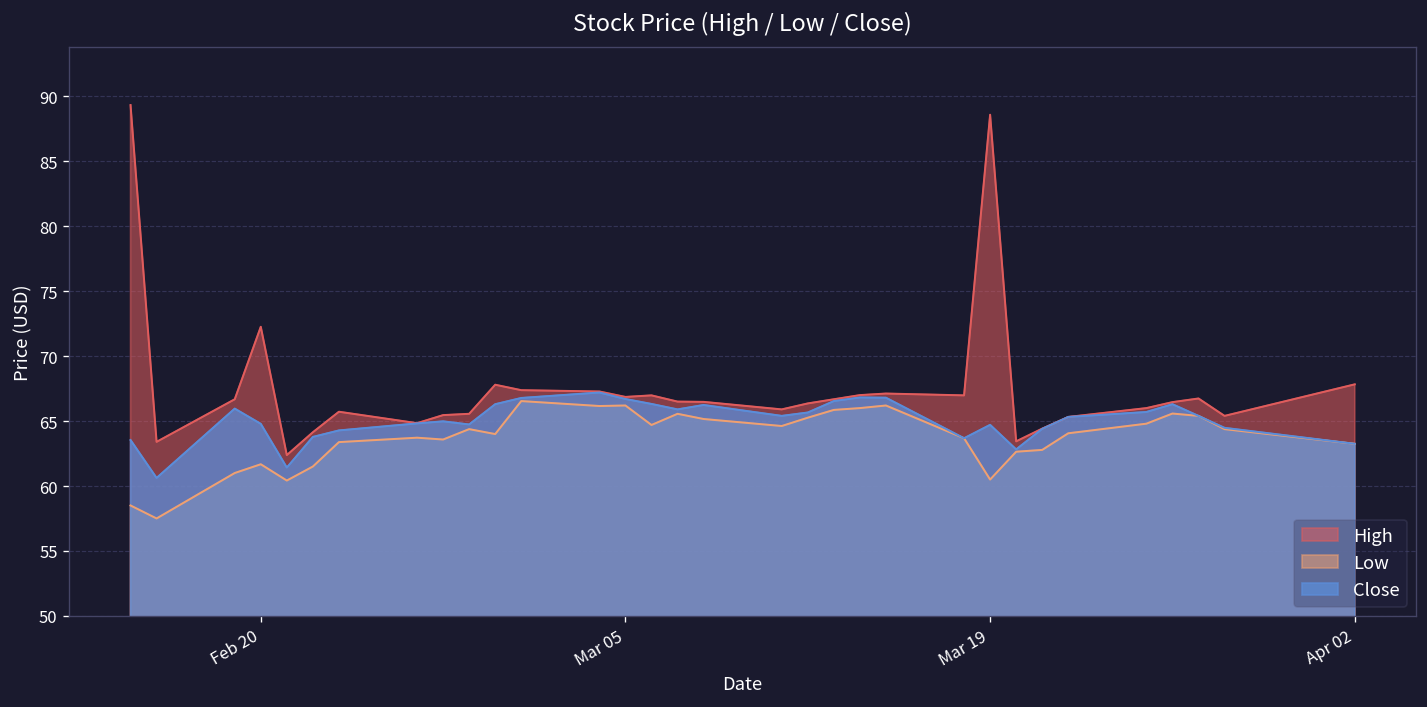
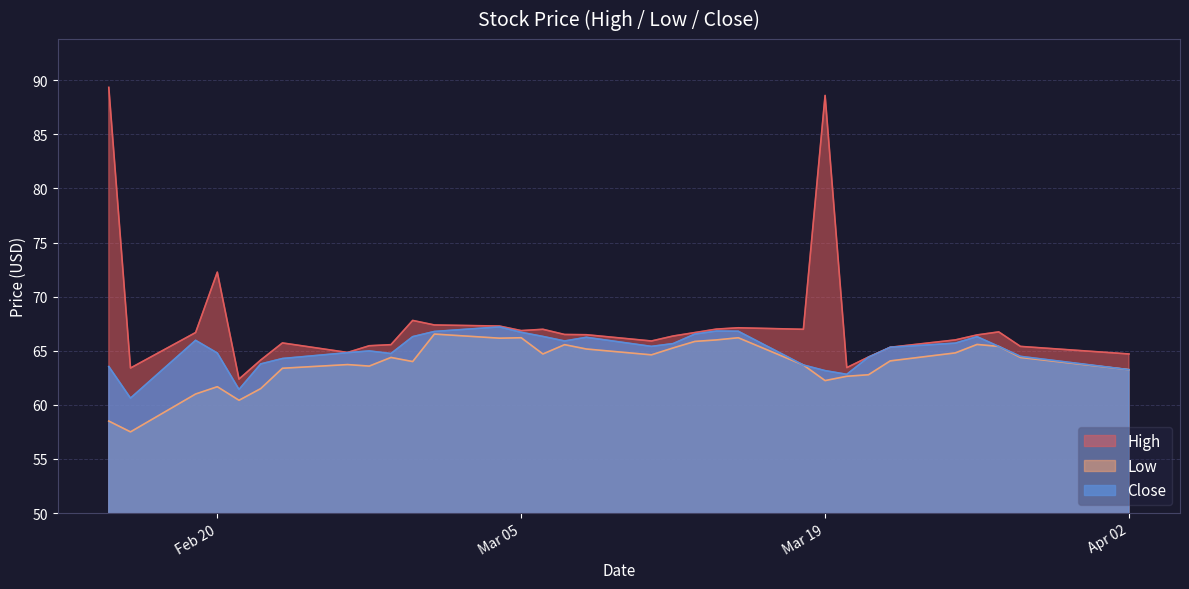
Low, Mar 19: 60.5 -> 62.2
Close, Mar 19: 64.7 -> 63.2
High, Apr 02: 67.8 -> 64.7
